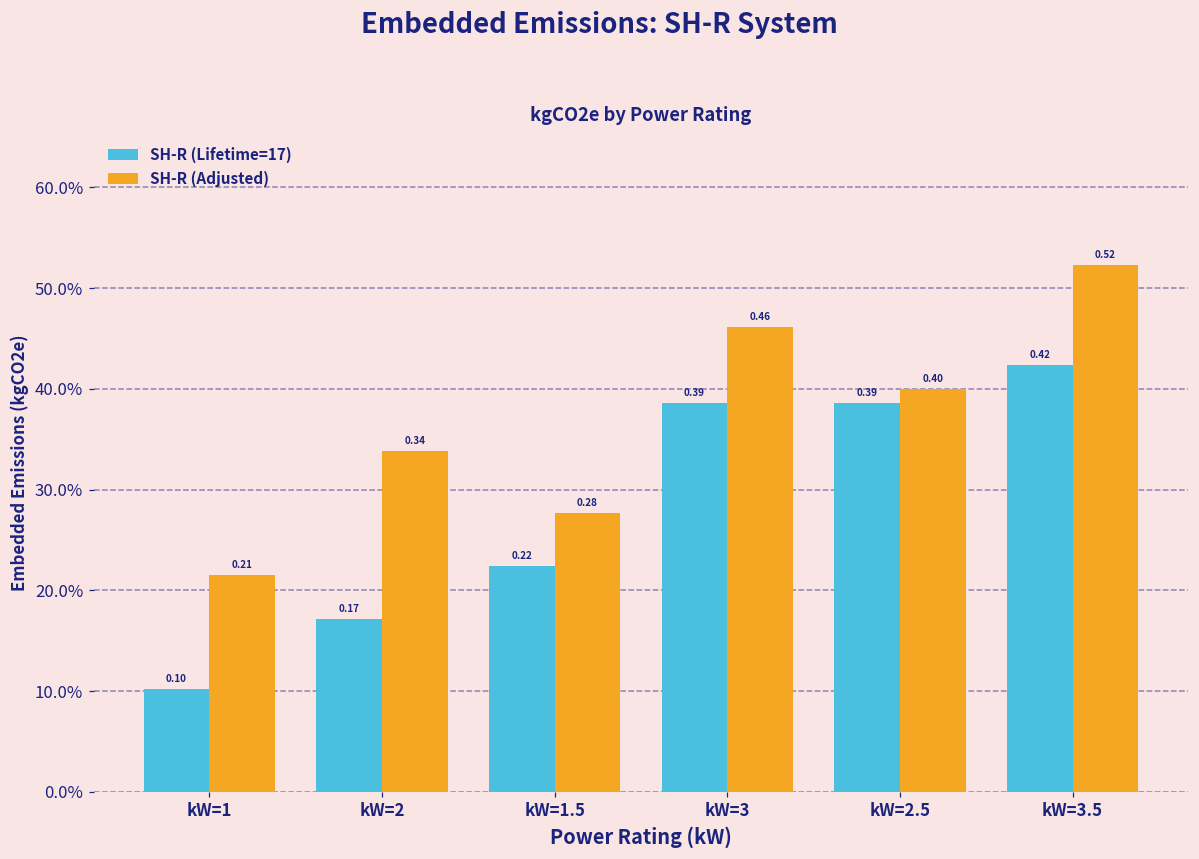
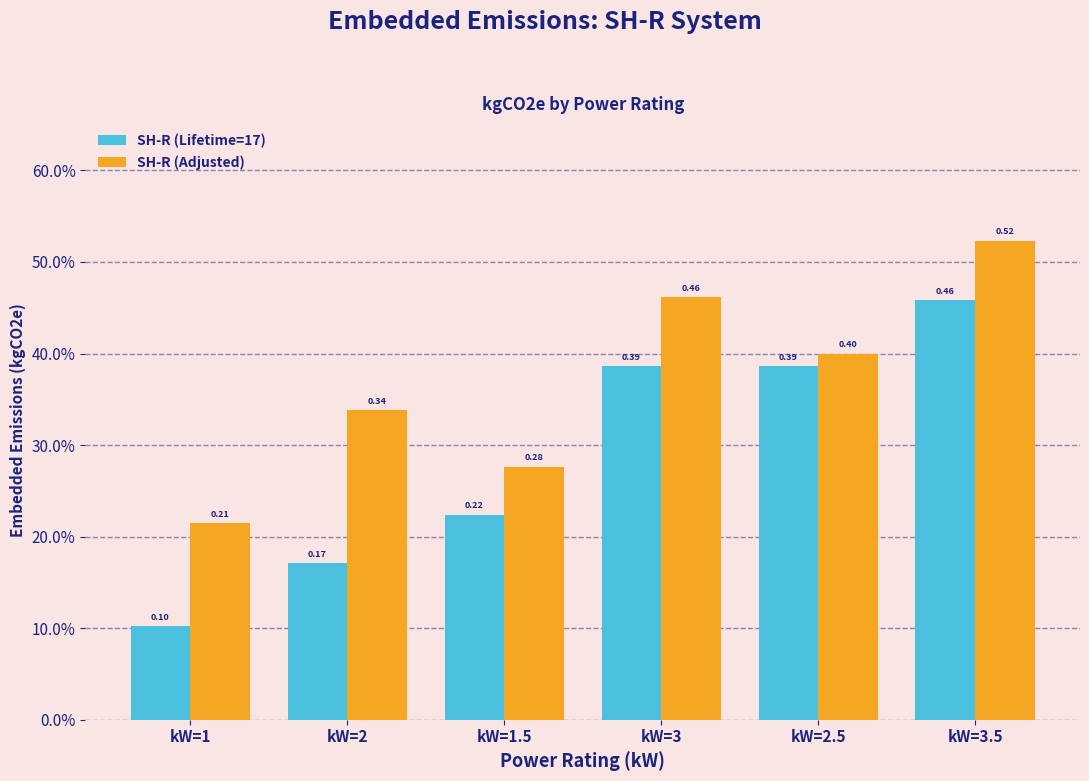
SH-R (Lifetime=17), kW=3.5: 0.42 -> 0.46
